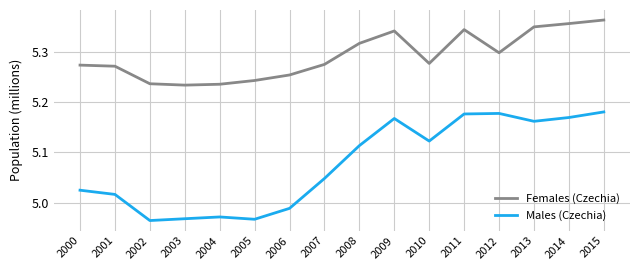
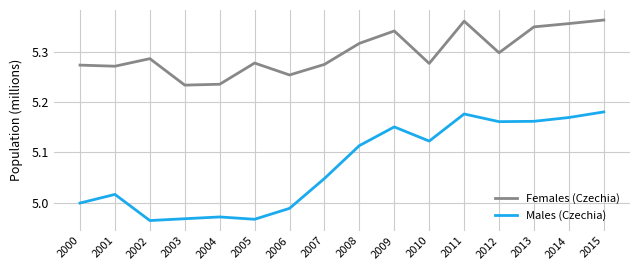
Males (Czechia), 2000: 5.02 -> 5.00
Females (Czechia), 2002: 5.24 -> 5.29
Females (Czechia), 2005: 5.24 -> 5.28
Males (Czechia), 2009: 5.17 -> 5.15
Females (Czechia), 2011: 5.34 -> 5.36
Males (Czechia), 2012: 5.18 -> 5.16
